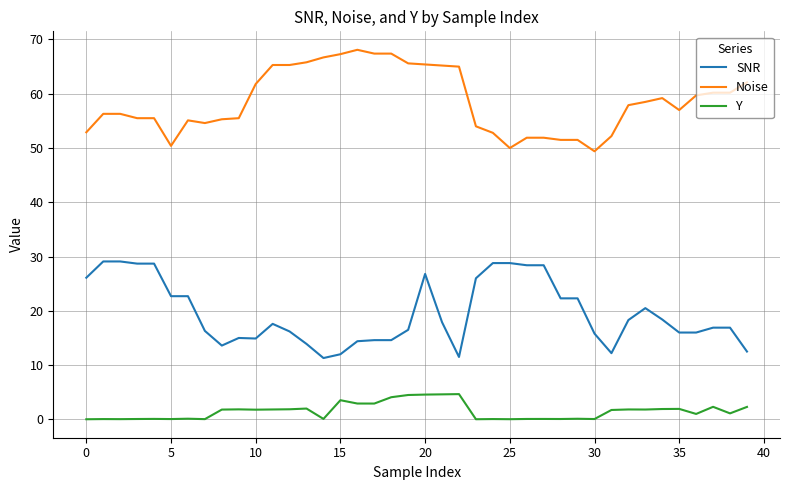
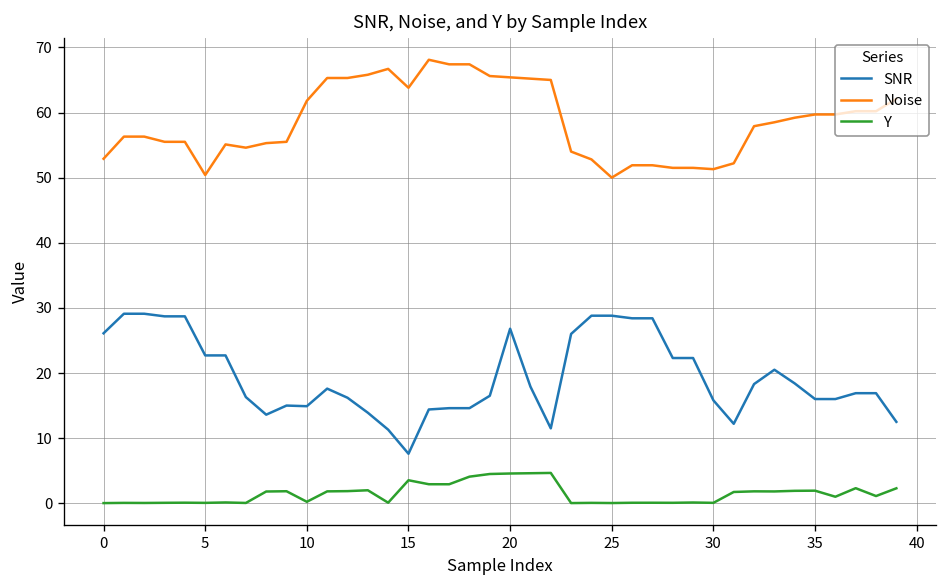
Y, 10: 2 -> 0
SNR, 15: 12 -> 8
Noise, 15: 67 -> 64
Noise, 30: 49 -> 51
Noise, 35: 57 -> 60
